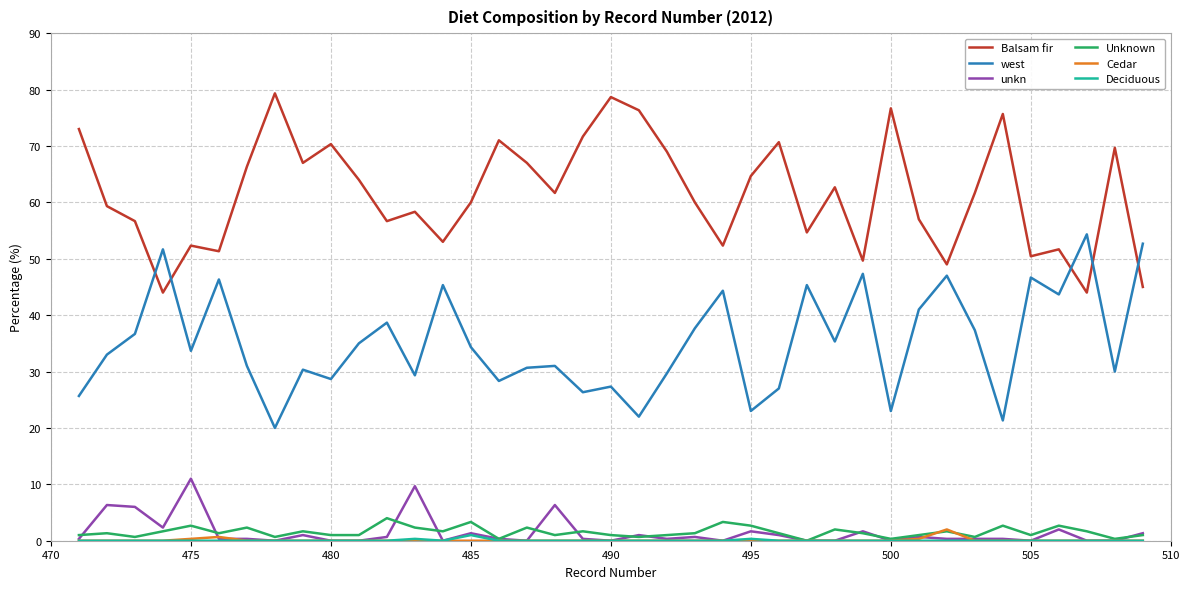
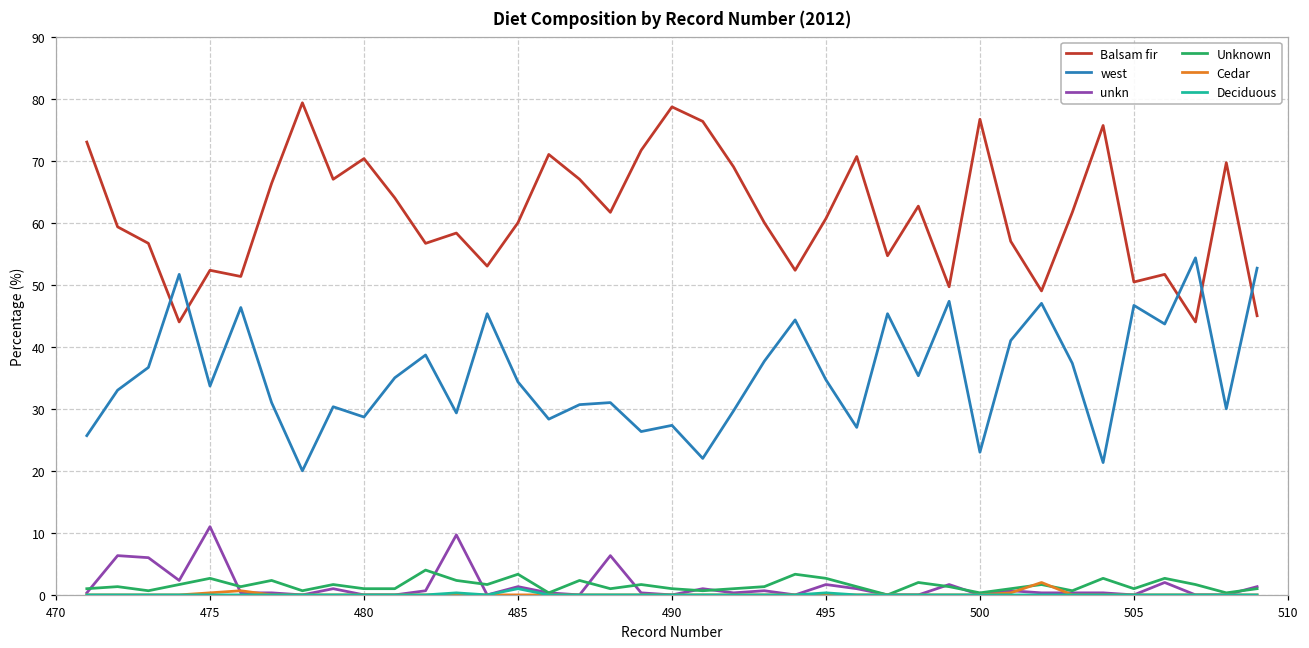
Balsam fir, 495: 65 -> 61
west, 495: 23 -> 35
